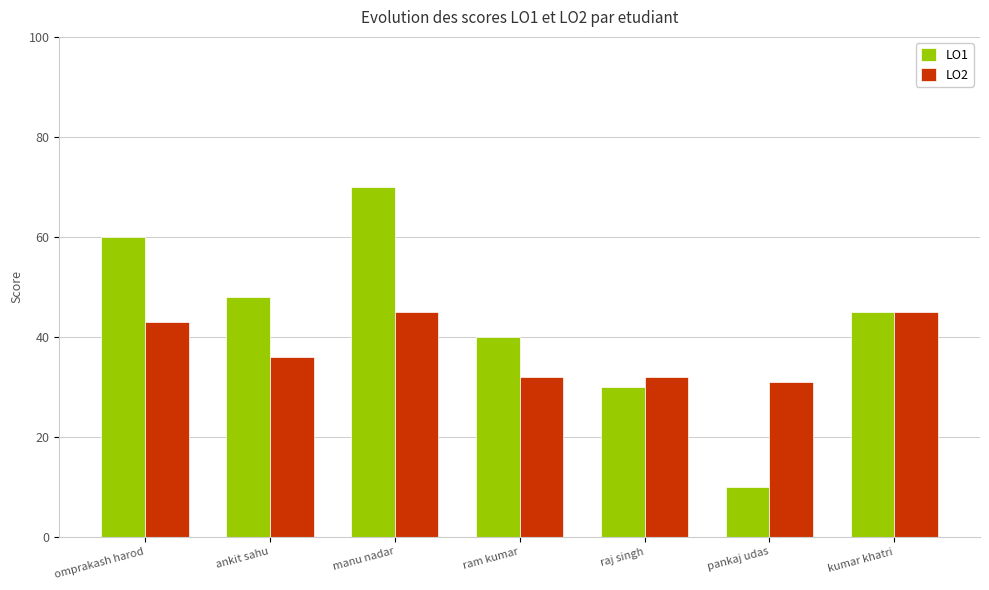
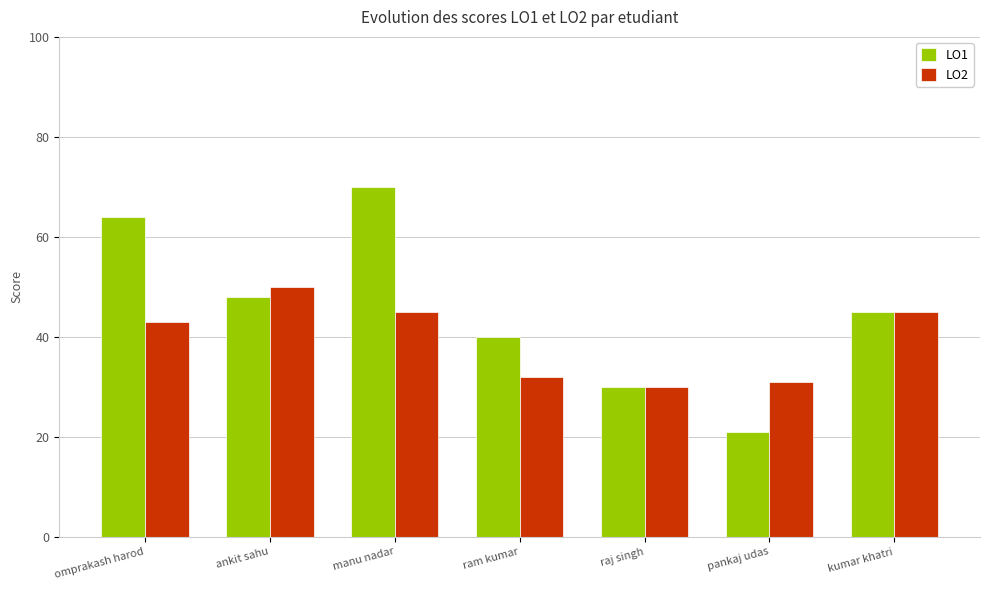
LO1, omprakash harod: 60 -> 64
LO2, ankit sahu: 36 -> 50
LO2, raj singh: 32 -> 30
LO1, pankaj udas: 10 -> 21
